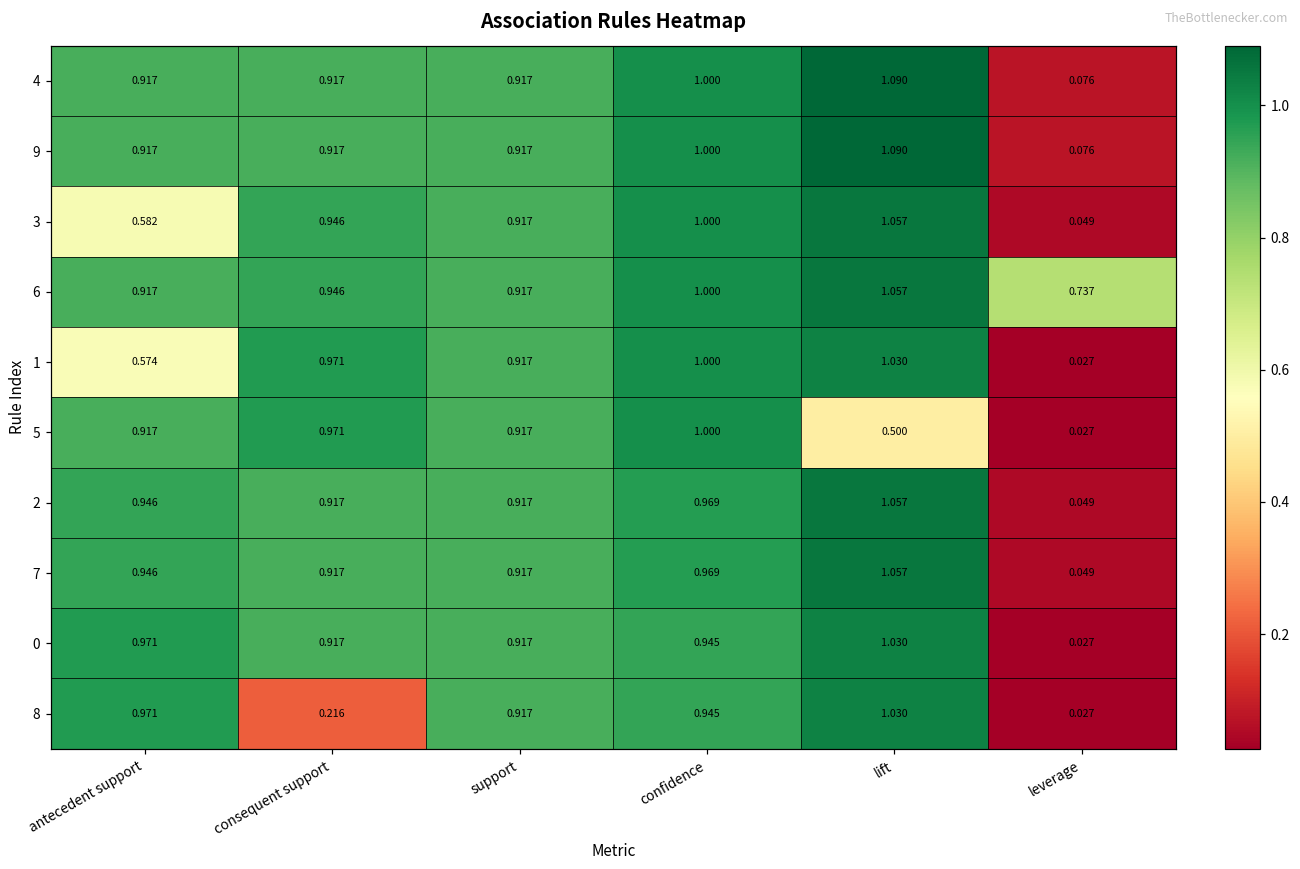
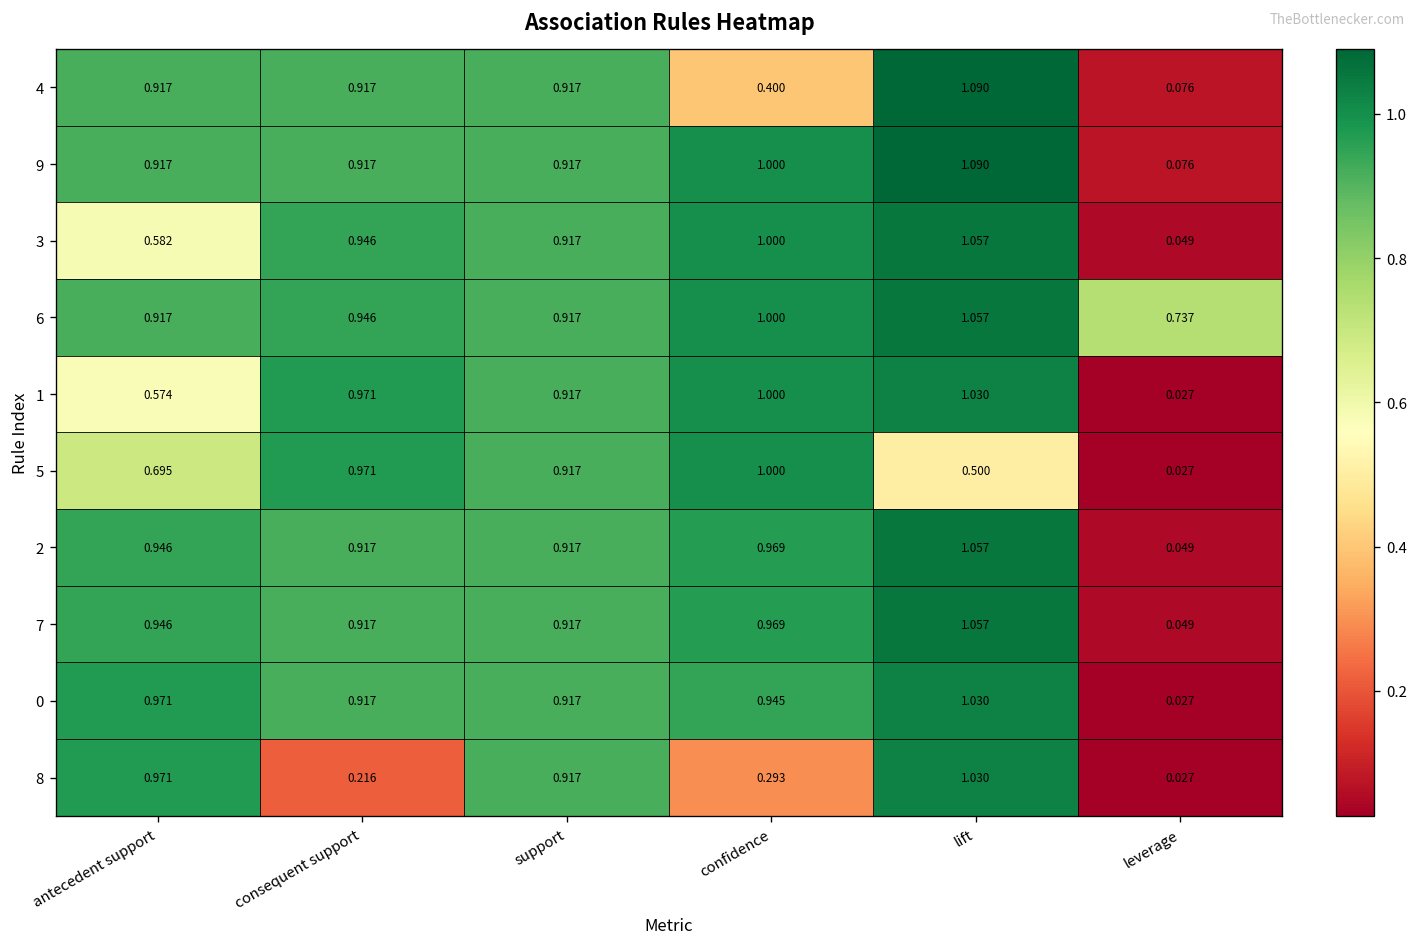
4, confidence: 1.000 -> 0.400
5, antecedent support: 0.917 -> 0.695
8, confidence: 0.945 -> 0.293
